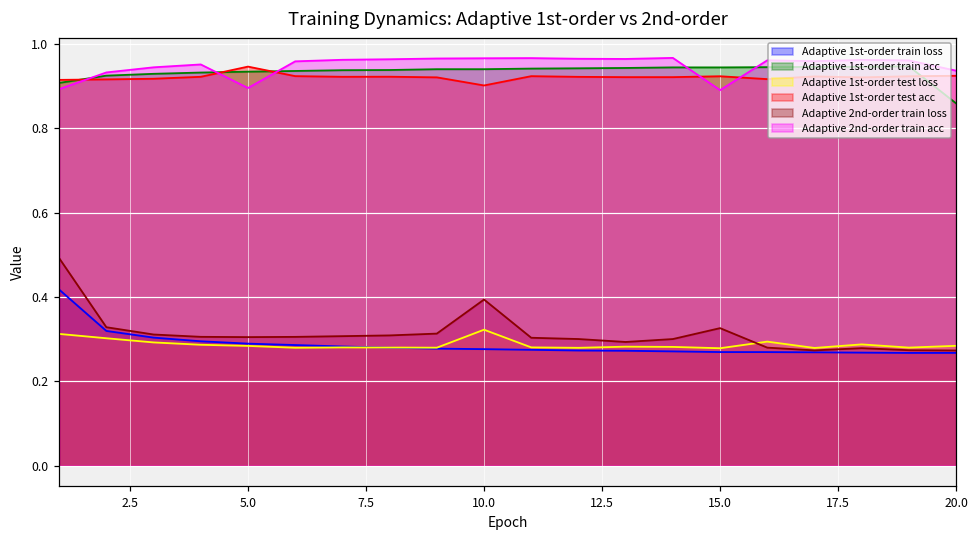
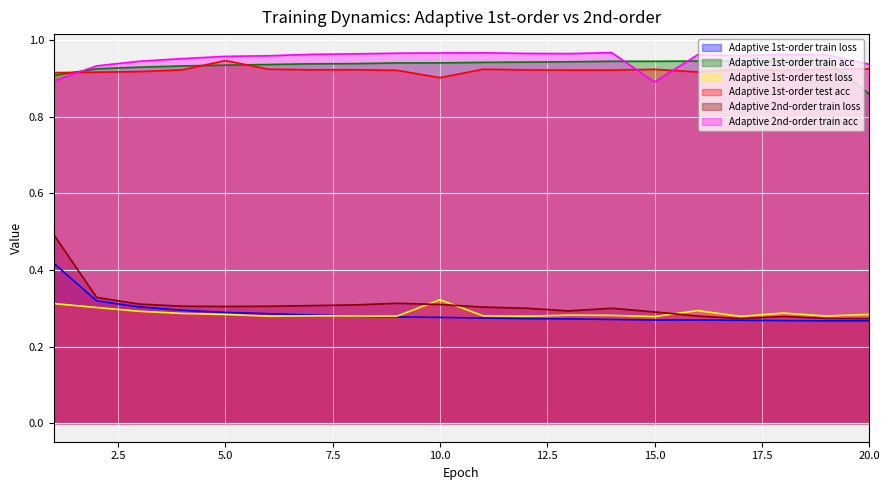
Adaptive 2nd-order train acc, 5.0: 0.90 -> 0.96
Adaptive 2nd-order train loss, 10.0: 0.39 -> 0.31
Adaptive 2nd-order train loss, 15.0: 0.33 -> 0.29
